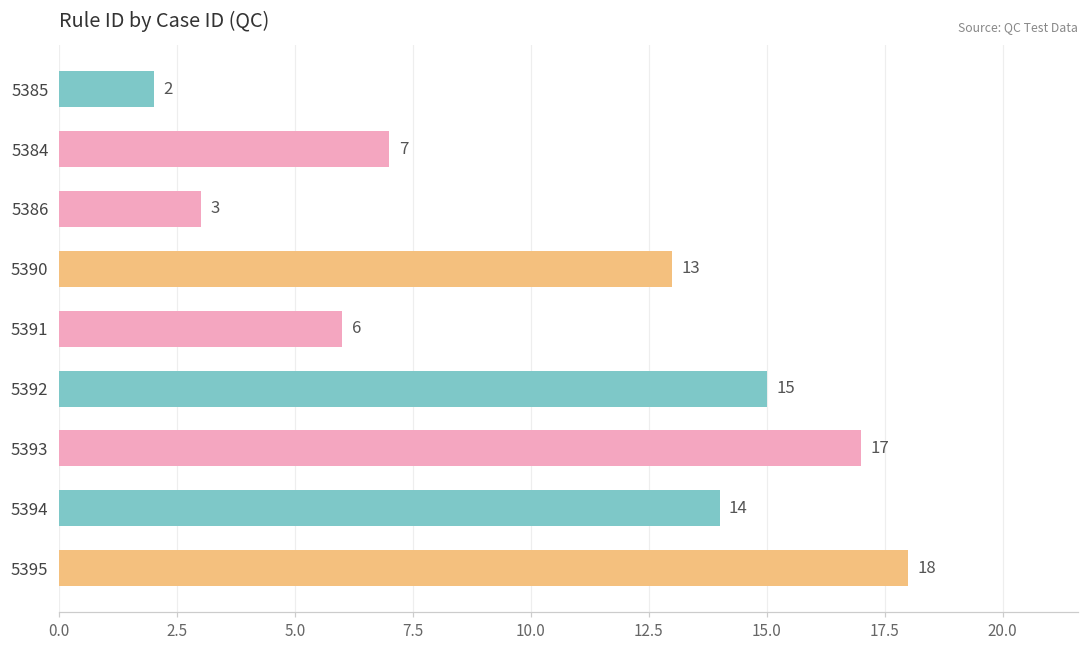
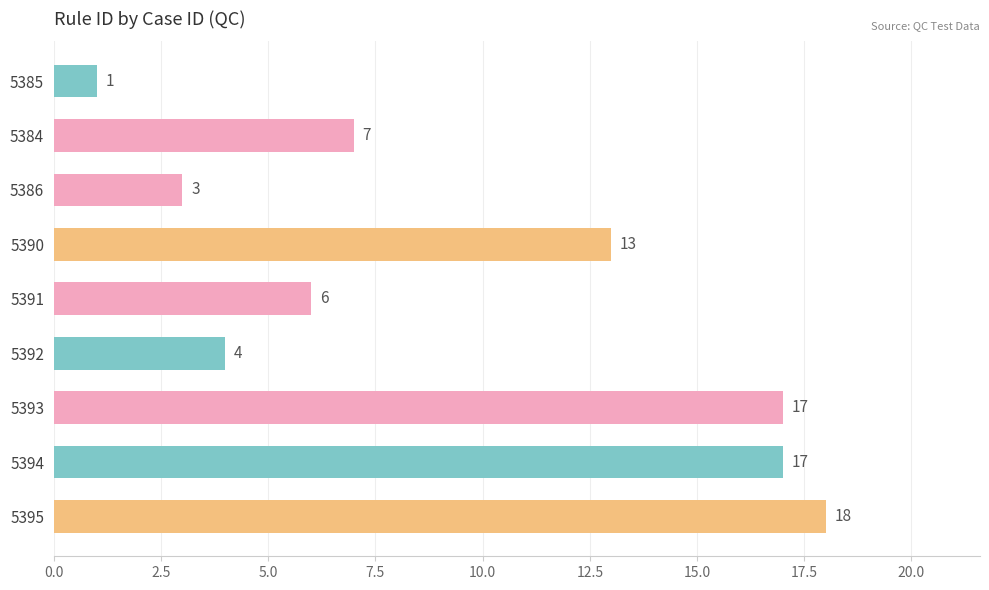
5385: 2 -> 1
5392: 15 -> 4
5394: 14 -> 17
